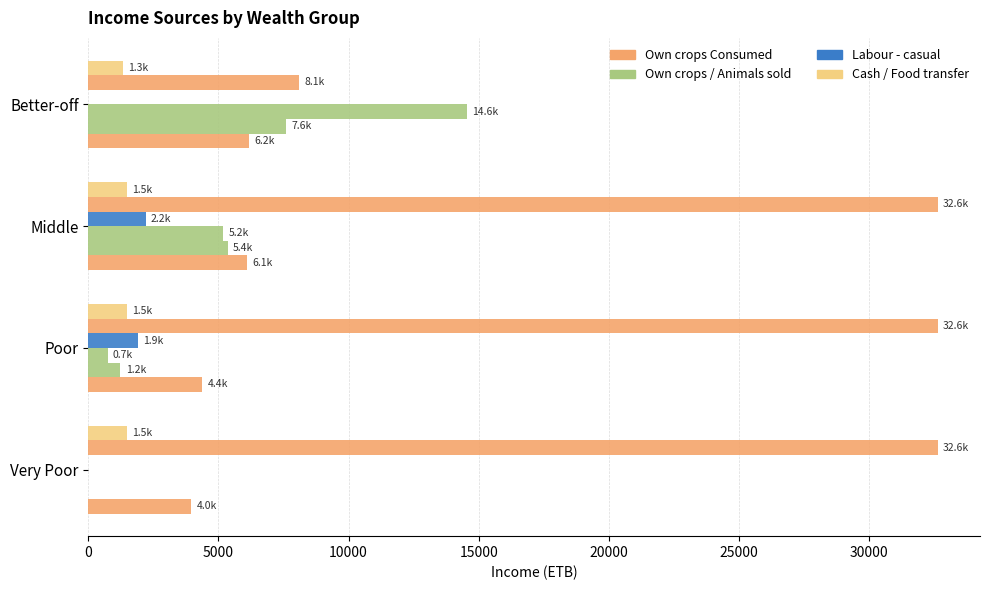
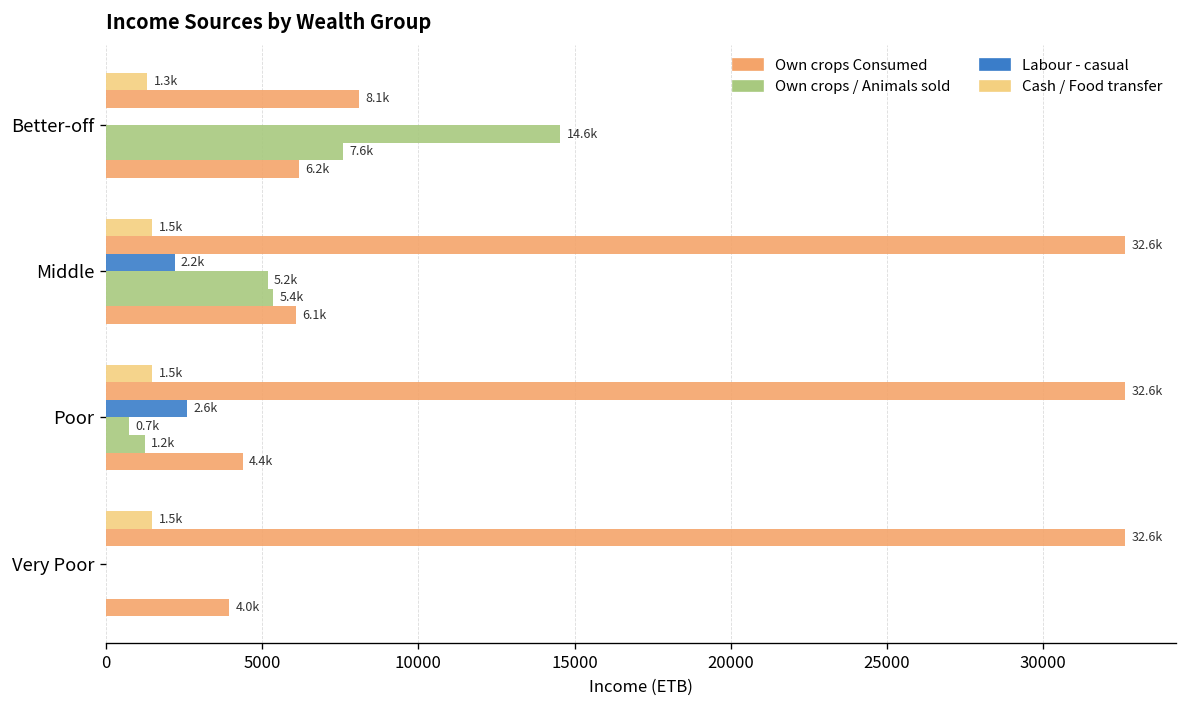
Labour - casual, Poor: 1.9k -> 2.6k
